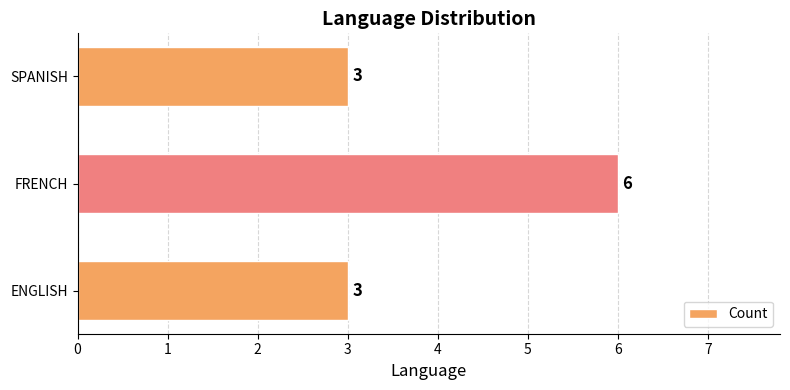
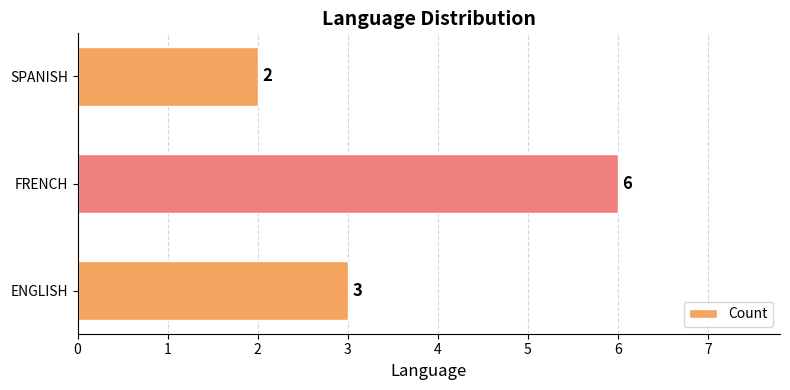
SPANISH: 3 -> 2
